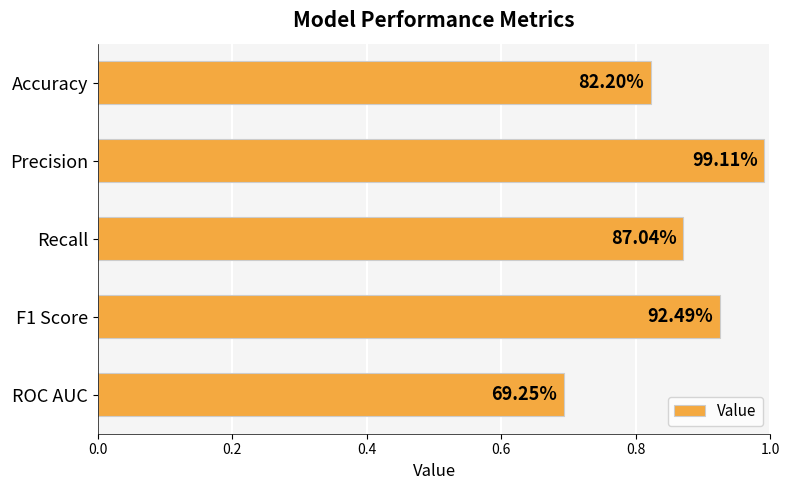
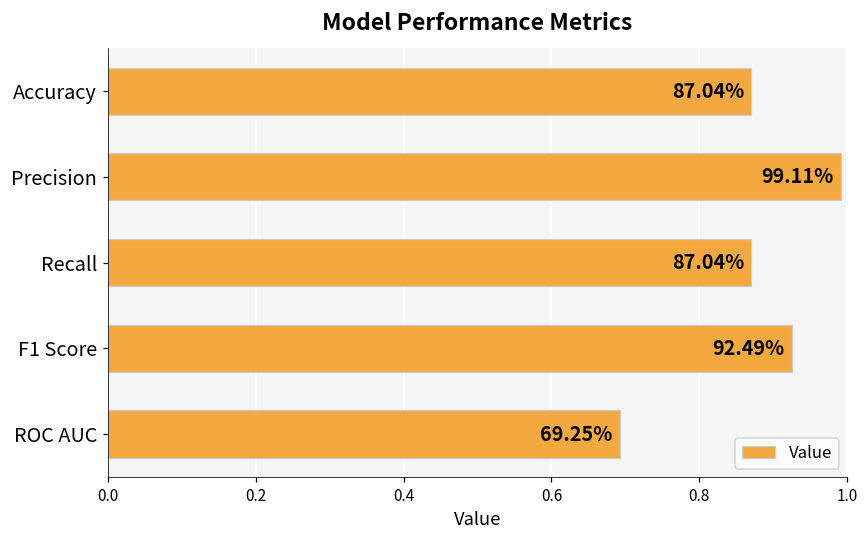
Accuracy: 82.20% -> 87.04%
